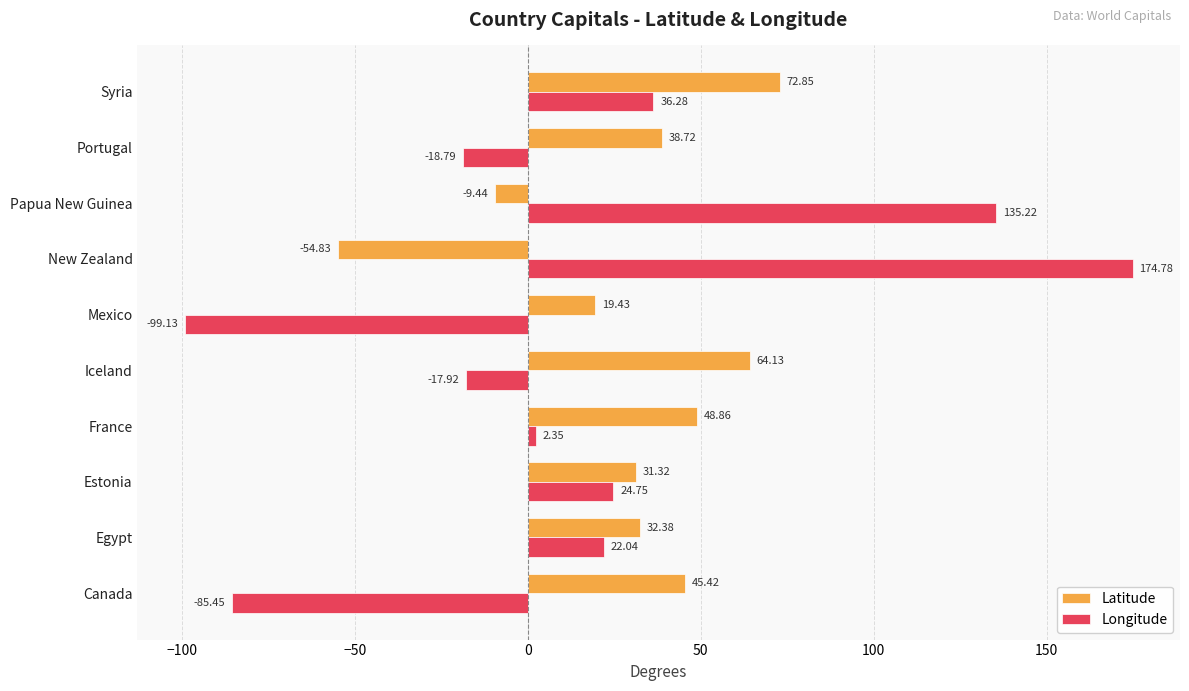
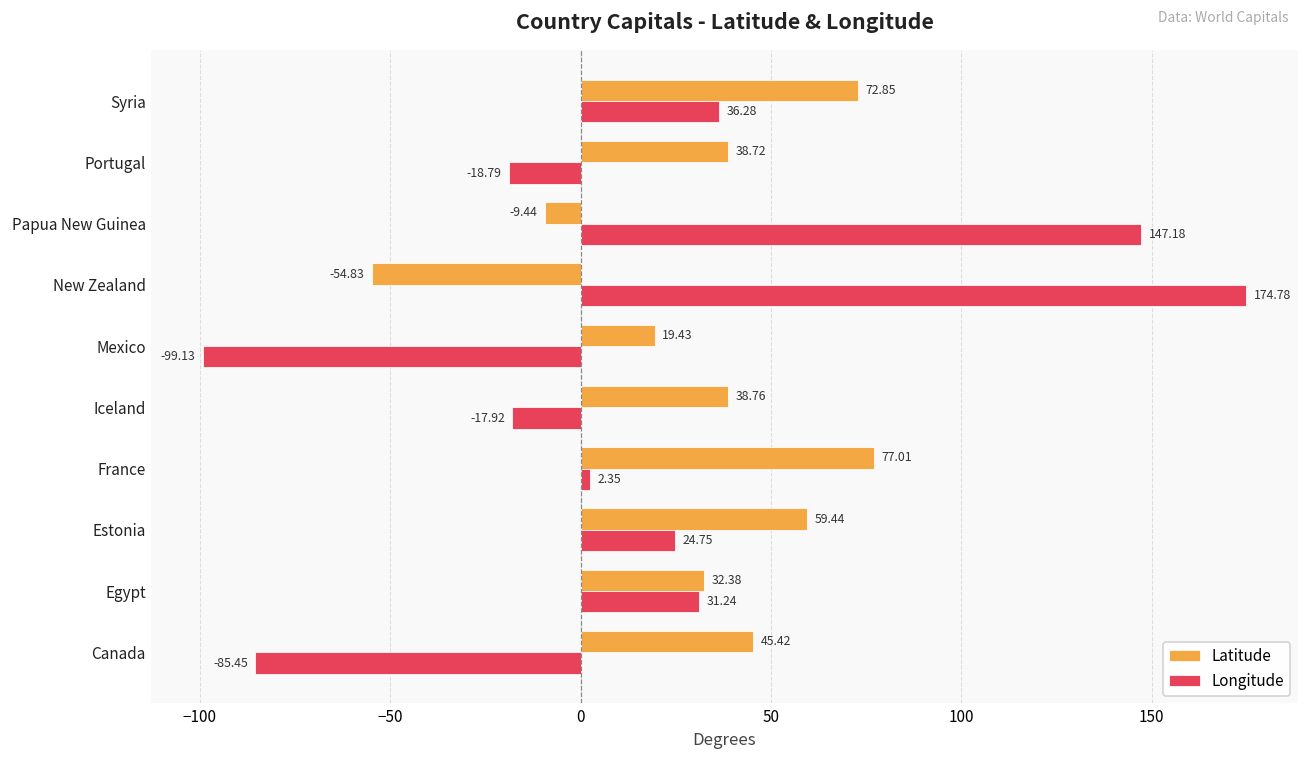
Longitude, Papua New Guinea: 135.22 -> 147.18
Latitude, Iceland: 64.13 -> 38.76
Latitude, France: 48.86 -> 77.01
Latitude, Estonia: 31.32 -> 59.44
Longitude, Egypt: 22.04 -> 31.24
